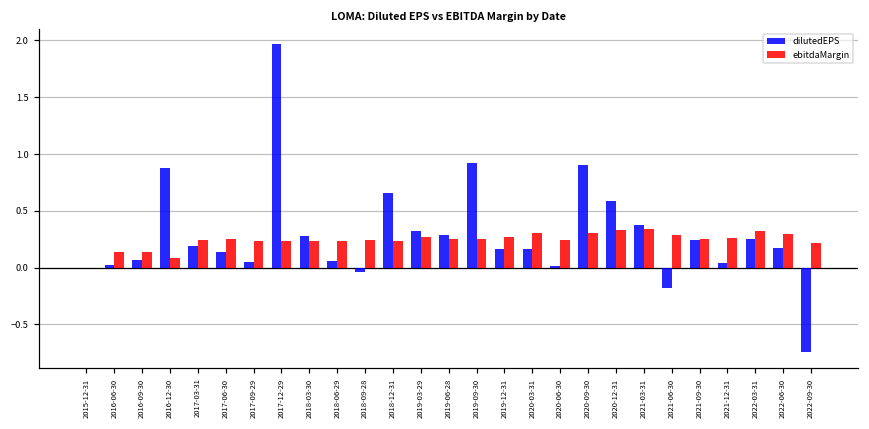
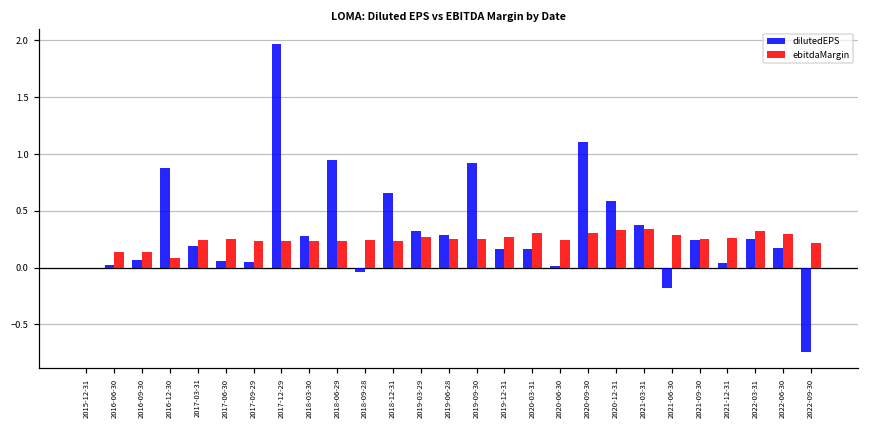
dilutedEPS, 2017-06-30: 0.14 -> 0.06
dilutedEPS, 2018-06-29: 0.06 -> 0.95
dilutedEPS, 2020-09-30: 0.90 -> 1.11
